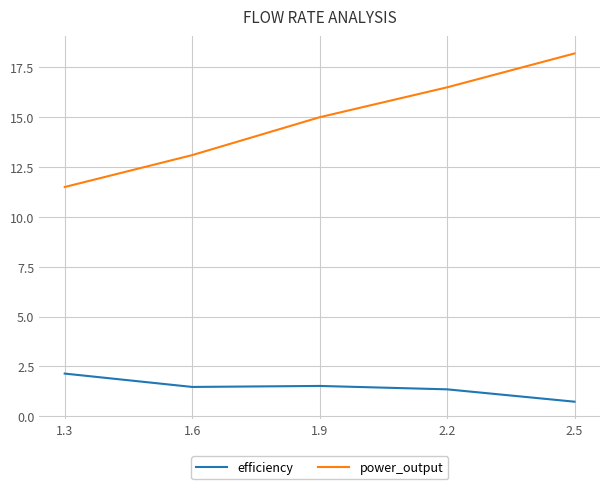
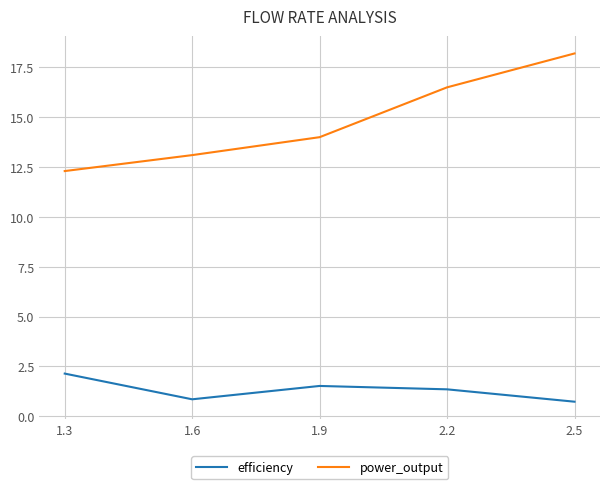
power_output, 1.3: 11.5 -> 12.3
efficiency, 1.6: 1.5 -> 0.9
power_output, 1.9: 15 -> 14
